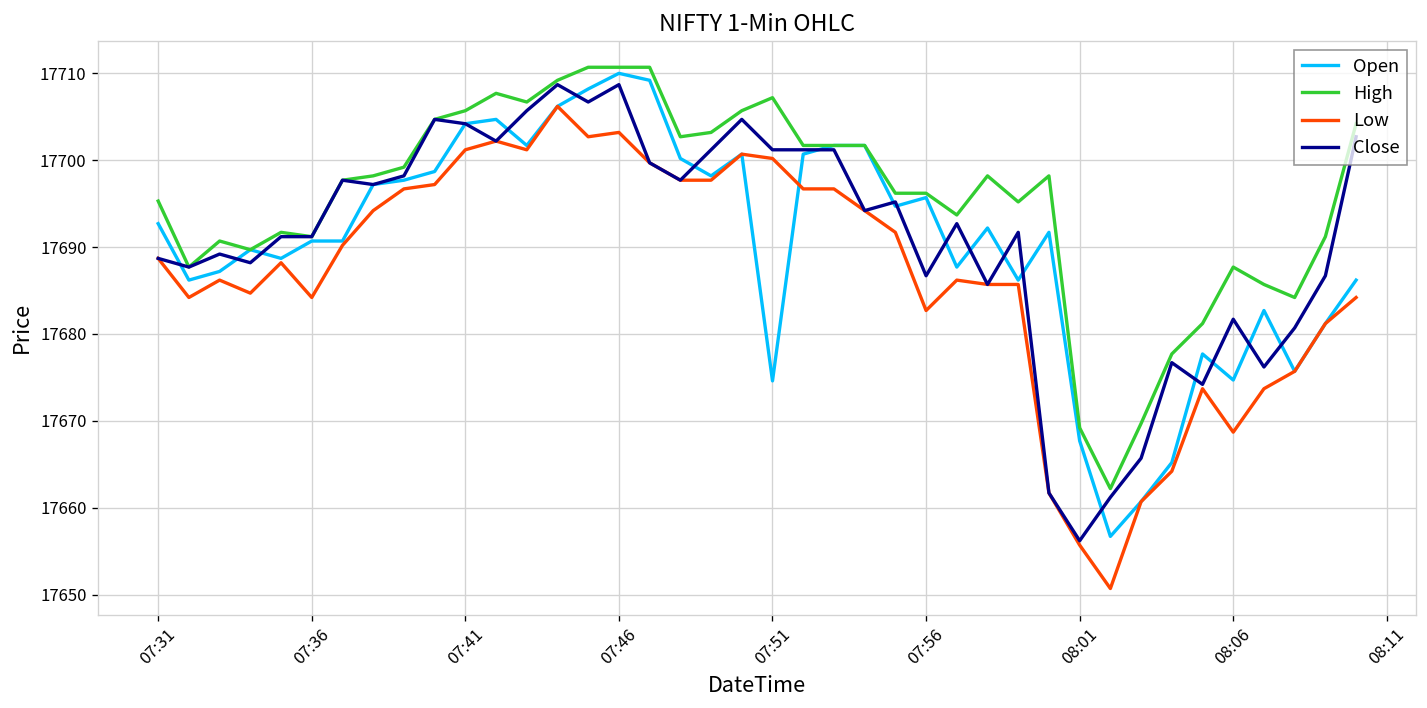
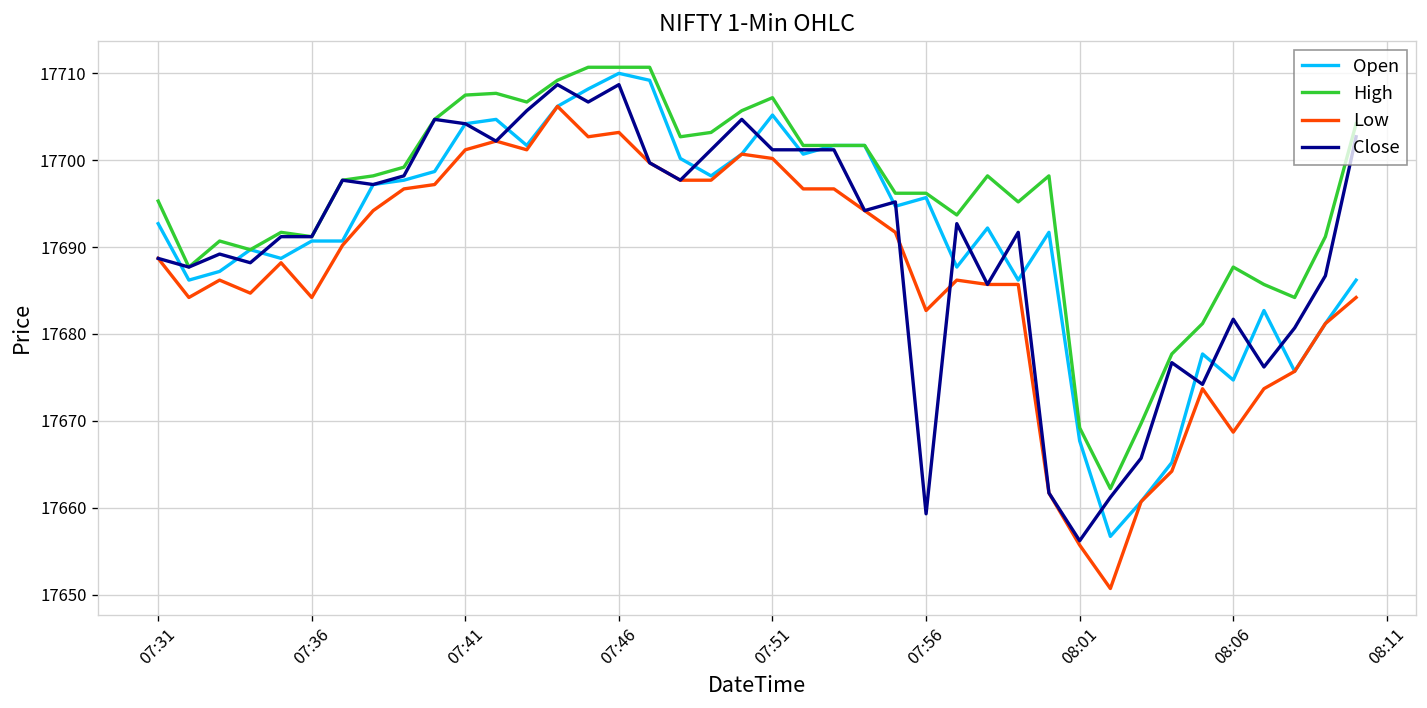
High, 07:41: 17706 -> 17708
Open, 07:51: 17675 -> 17705
Close, 07:56: 17687 -> 17659
